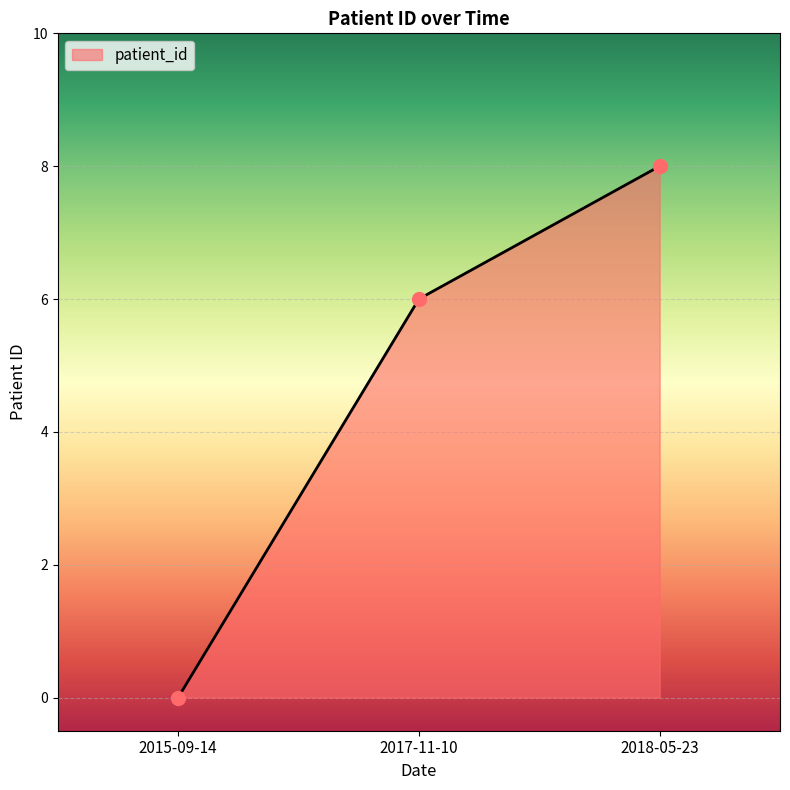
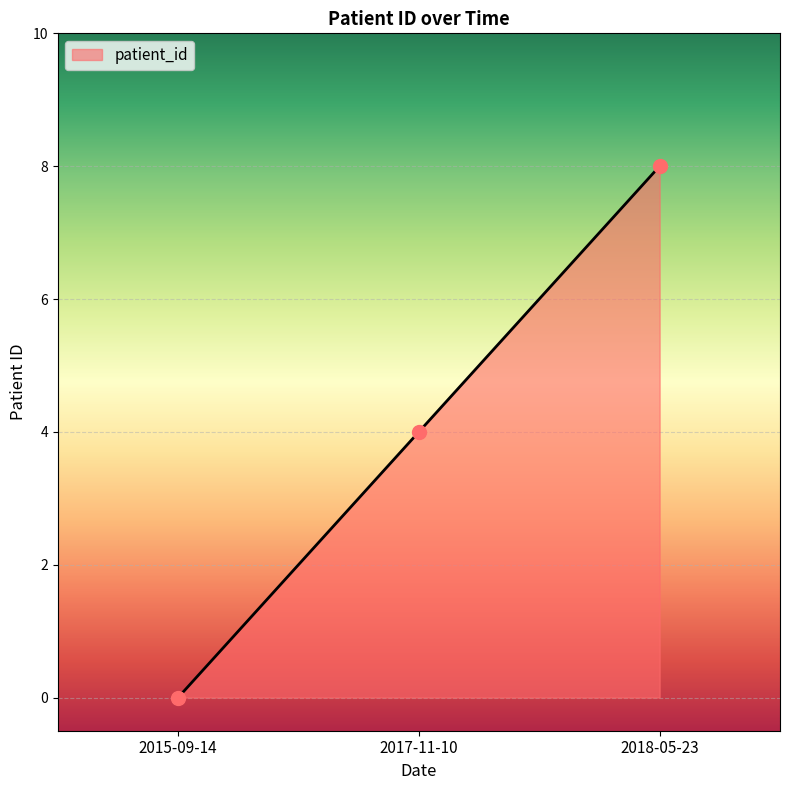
2017-11-10: 6 -> 4
